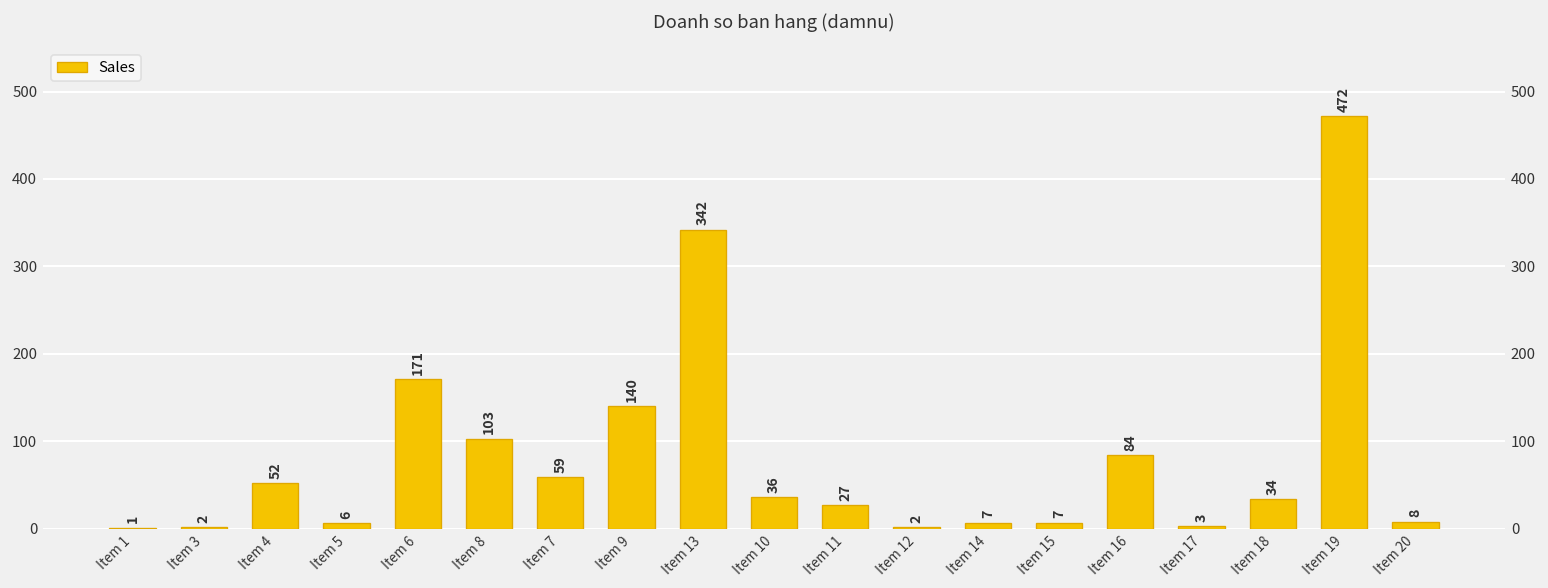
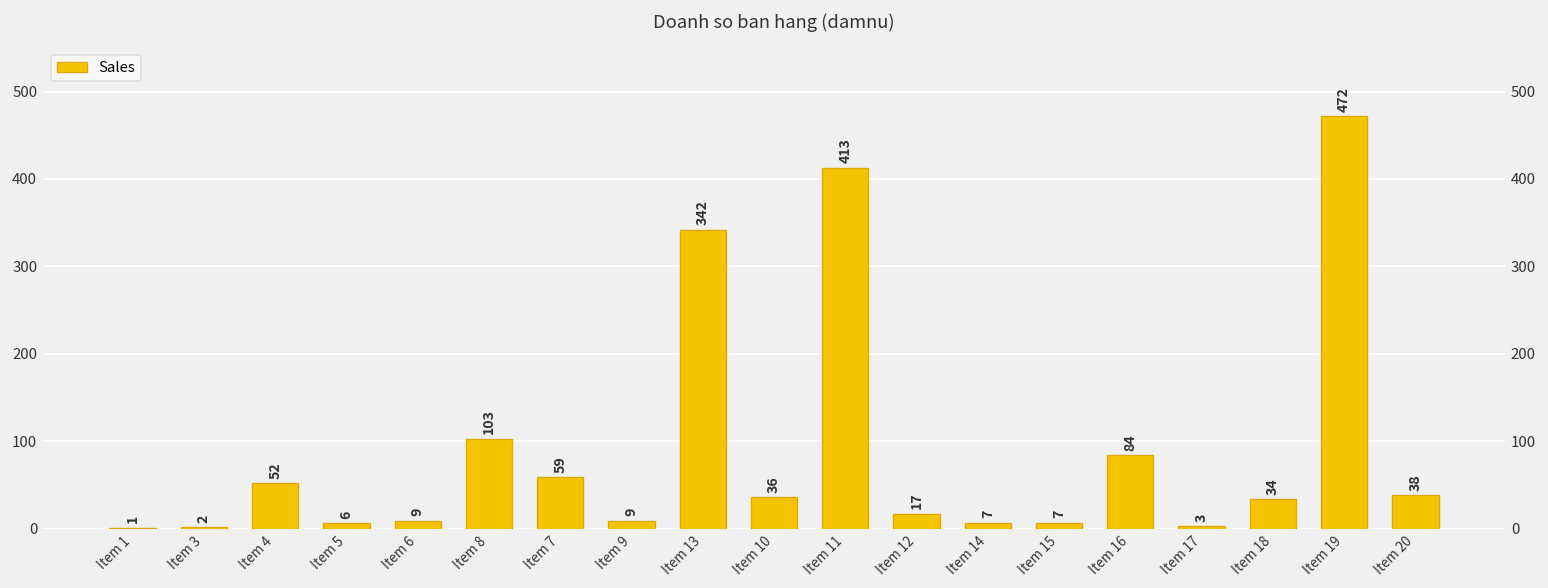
Item 6: 171 -> 9
Item 9: 140 -> 9
Item 11: 27 -> 413
Item 12: 2 -> 17
Item 20: 8 -> 38
